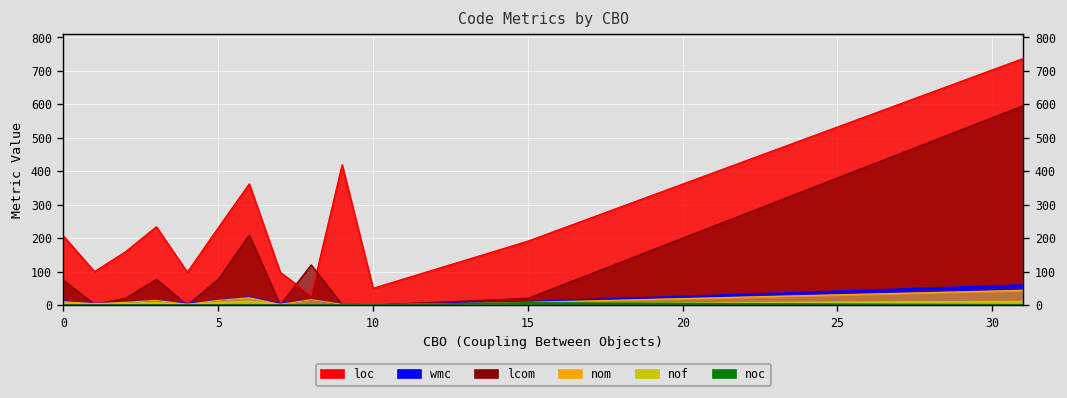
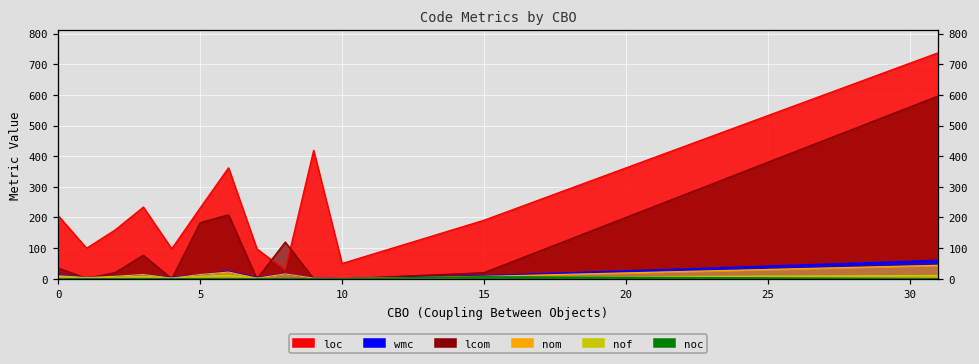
lcom, 0: 70 -> 40
lcom, 5: 80 -> 180
